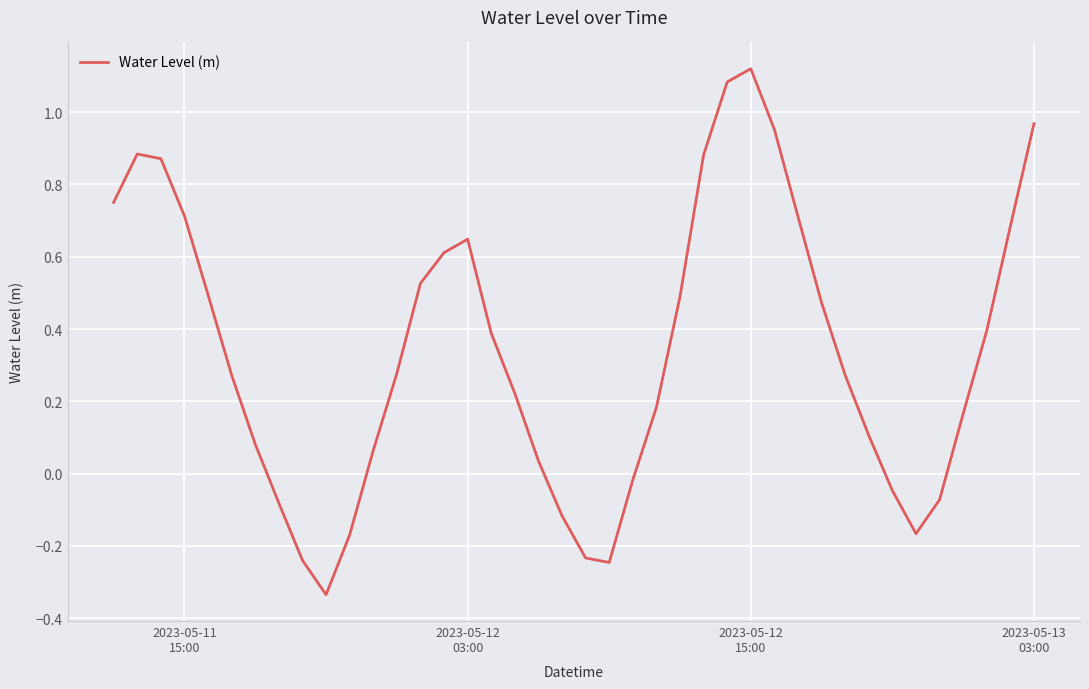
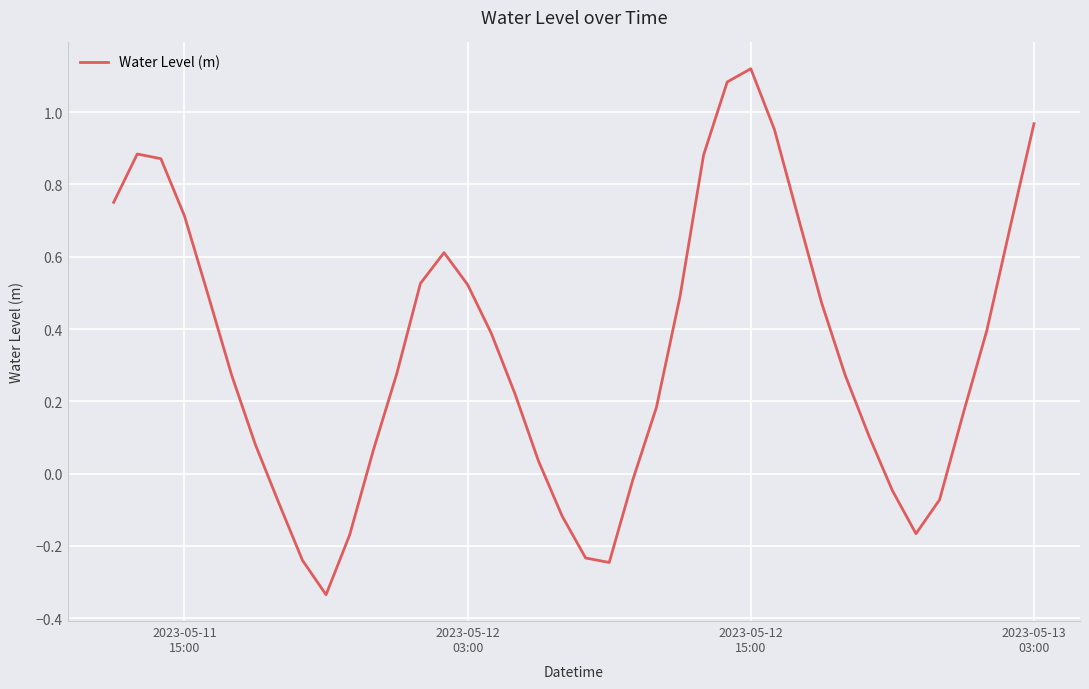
2023-05-12 03:00: 0.65 -> 0.52
